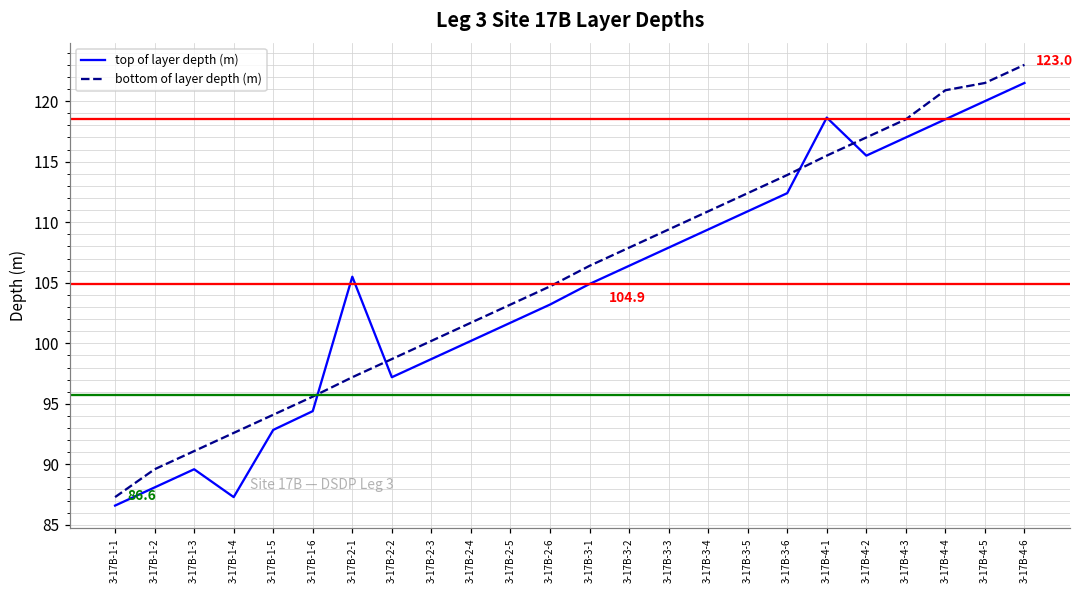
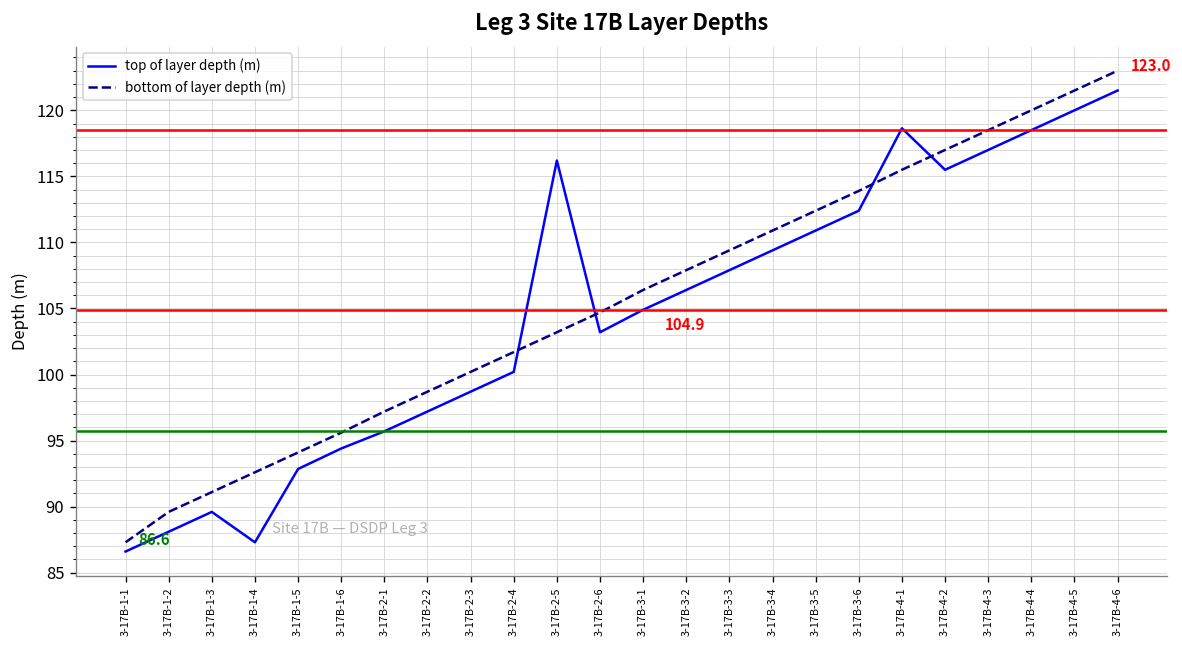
top of layer depth (m), 3-17B-2-1: 105.5 -> 95.7
top of layer depth (m), 3-17B-2-5: 101.7 -> 116.2
bottom of layer depth (m), 3-17B-4-4: 120.9 -> 120.0
